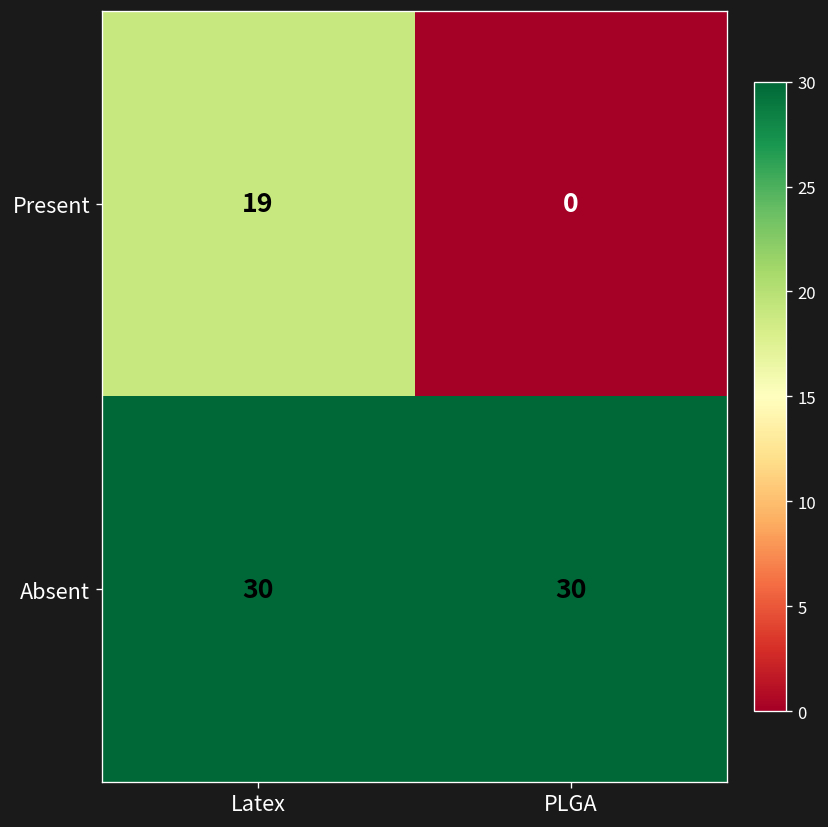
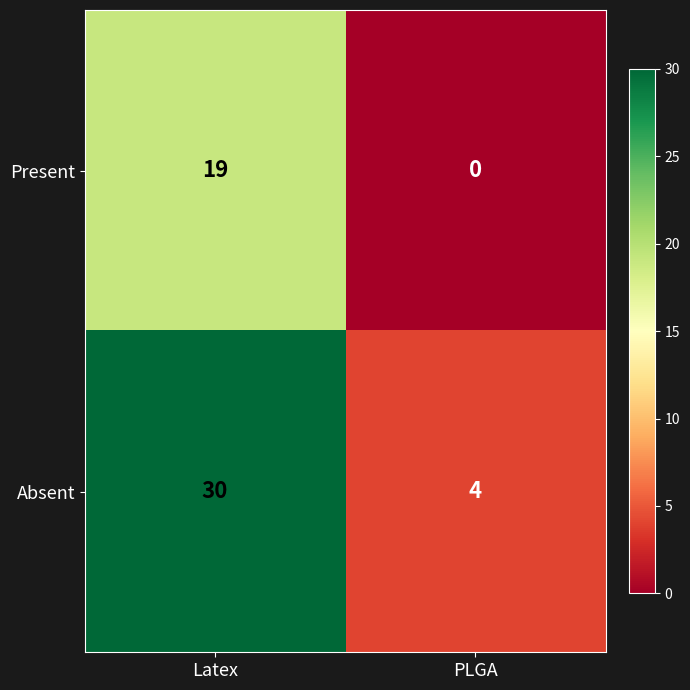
Absent, PLGA: 30 -> 4
